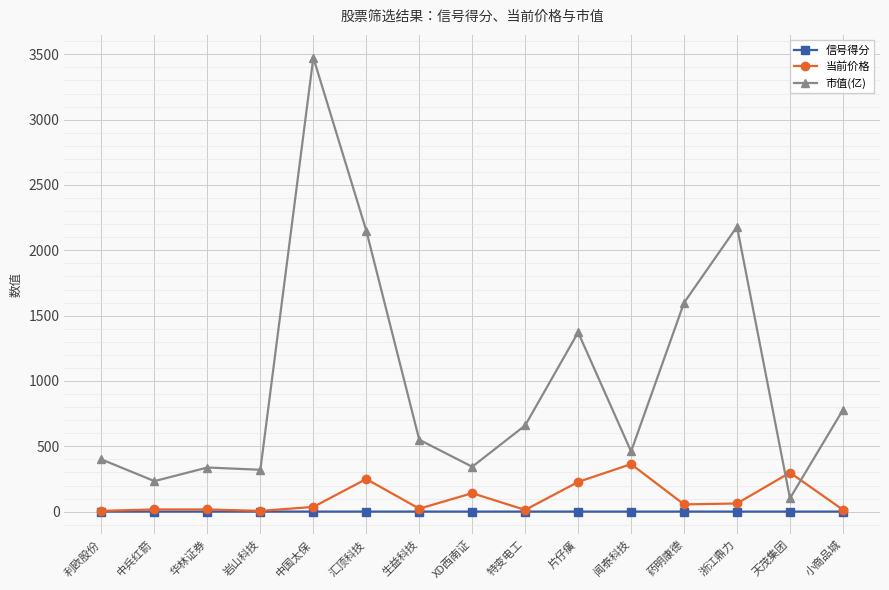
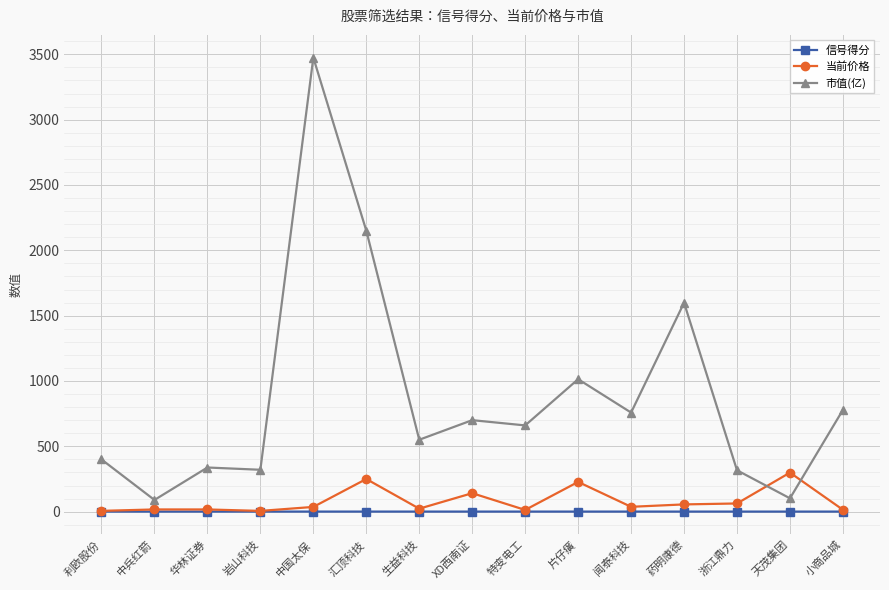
市值(亿), 中兵红箭: 230 -> 90
市值(亿), XD西南证: 340 -> 700
市值(亿), 片仔癀: 1370 -> 1010
当前价格, 闻泰科技: 360 -> 40
市值(亿), 闻泰科技: 460 -> 760
市值(亿), 浙江鼎力: 2180 -> 320
